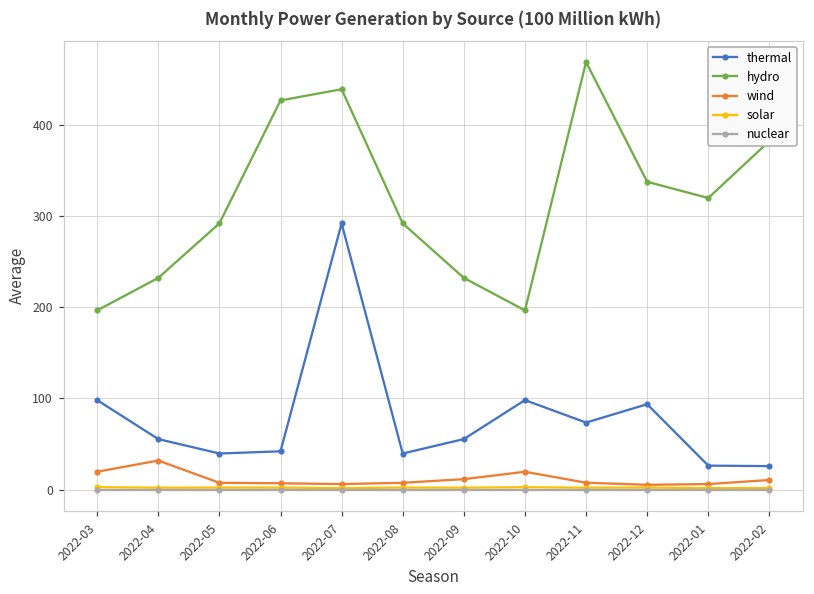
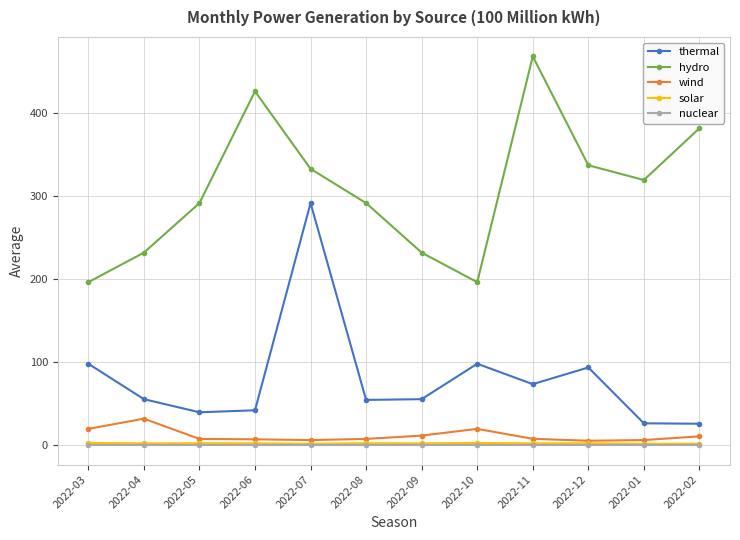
hydro, 2022-07: 440 -> 330
thermal, 2022-08: 40 -> 50
